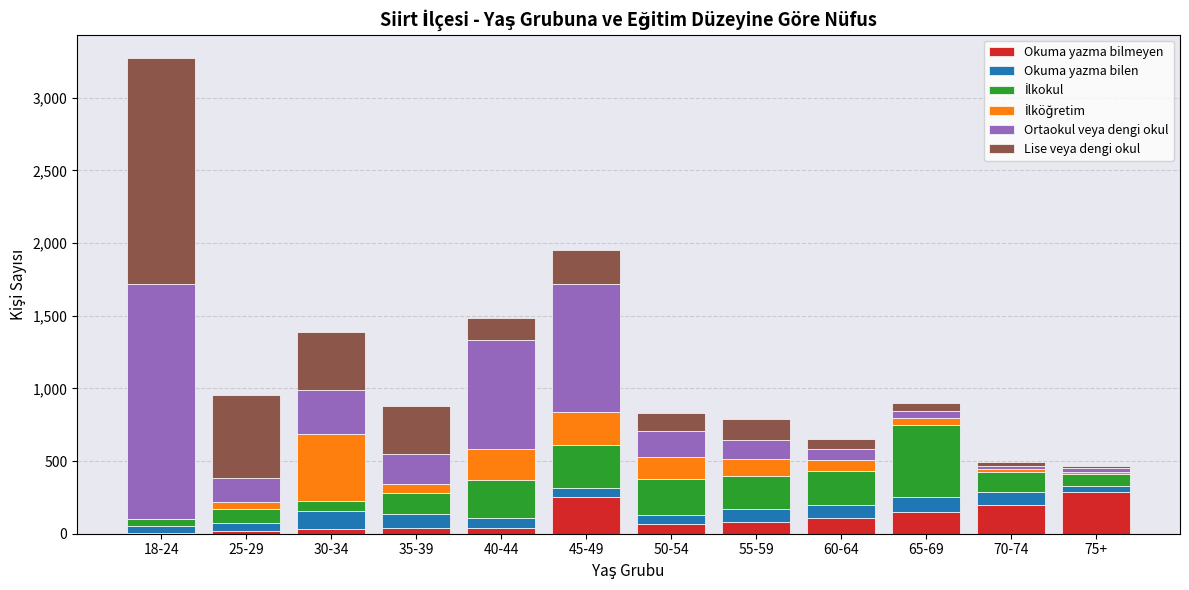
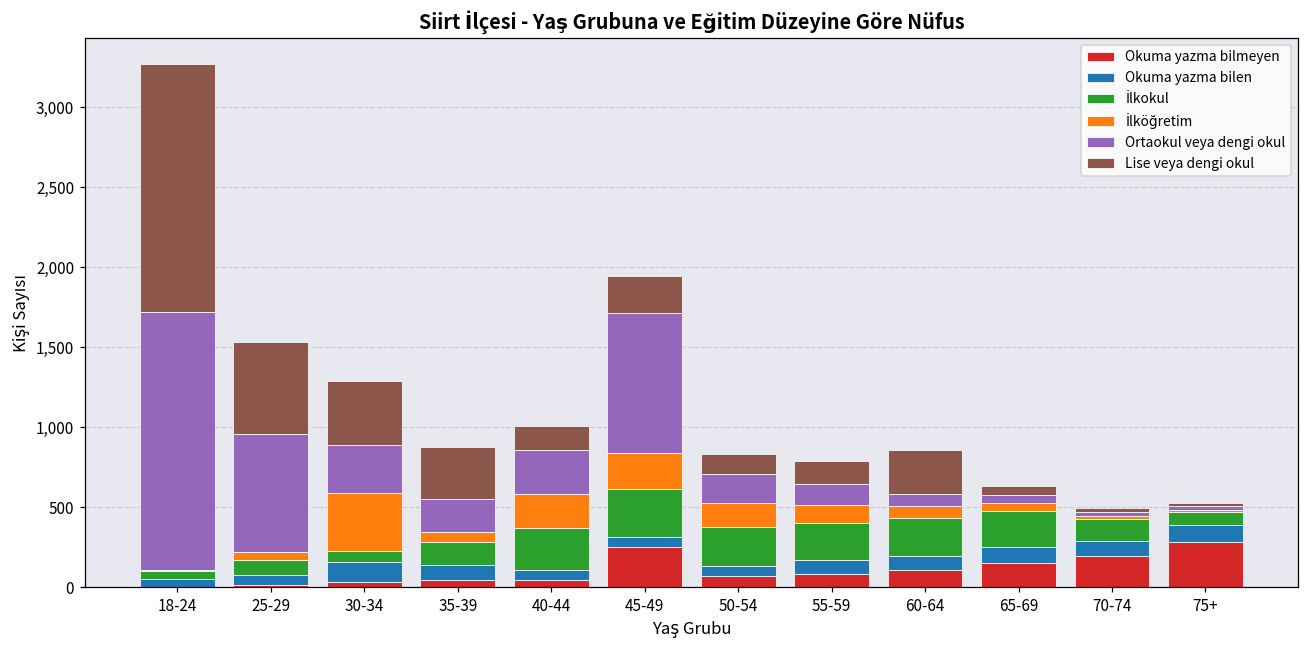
Ortaokul veya dengi okul, 25-29: 160 -> 740
İlköğretim, 30-34: 460 -> 360
Ortaokul veya dengi okul, 40-44: 750 -> 280
Lise veya dengi okul, 60-64: 70 -> 280
İlkokul, 65-69: 500 -> 230
Okuma yazma bilen, 75+: 50 -> 100
